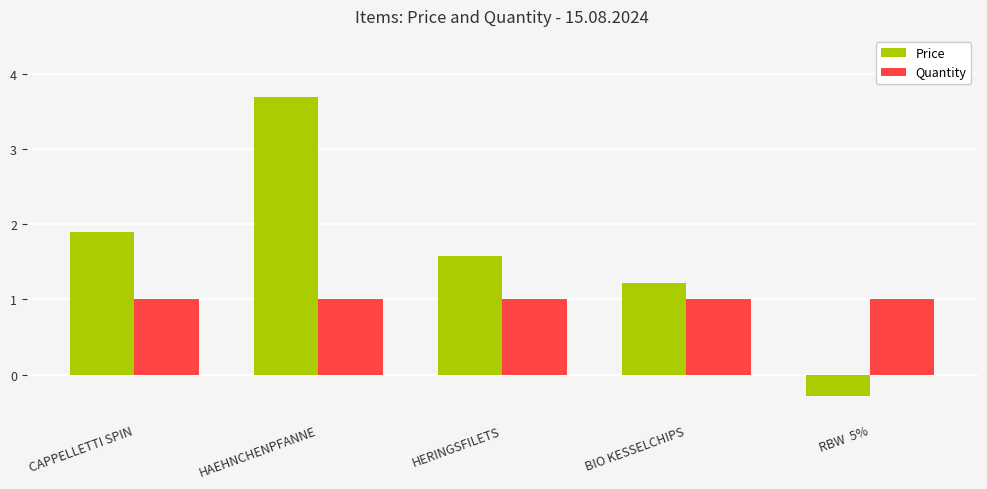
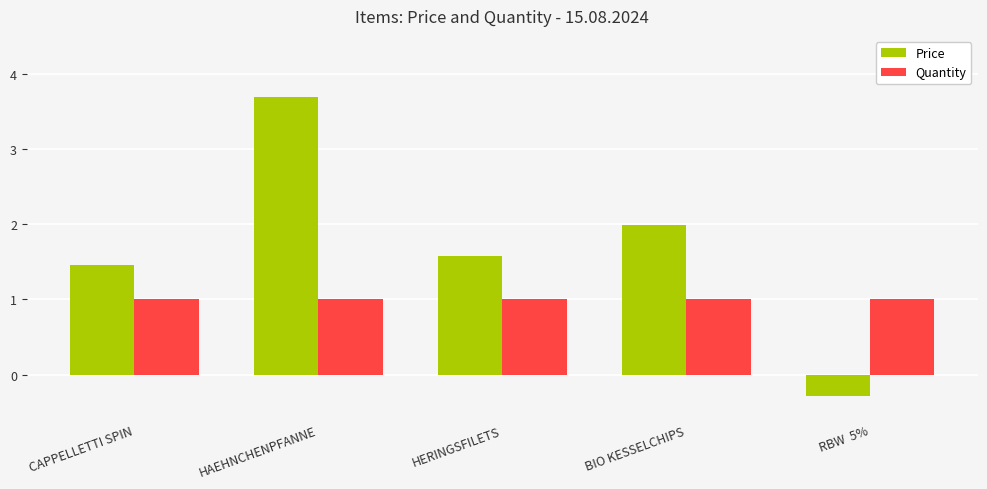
Price, CAPPELLETTI SPIN: 1.9 -> 1.5
Price, BIO KESSELCHIPS: 1.2 -> 2.0
